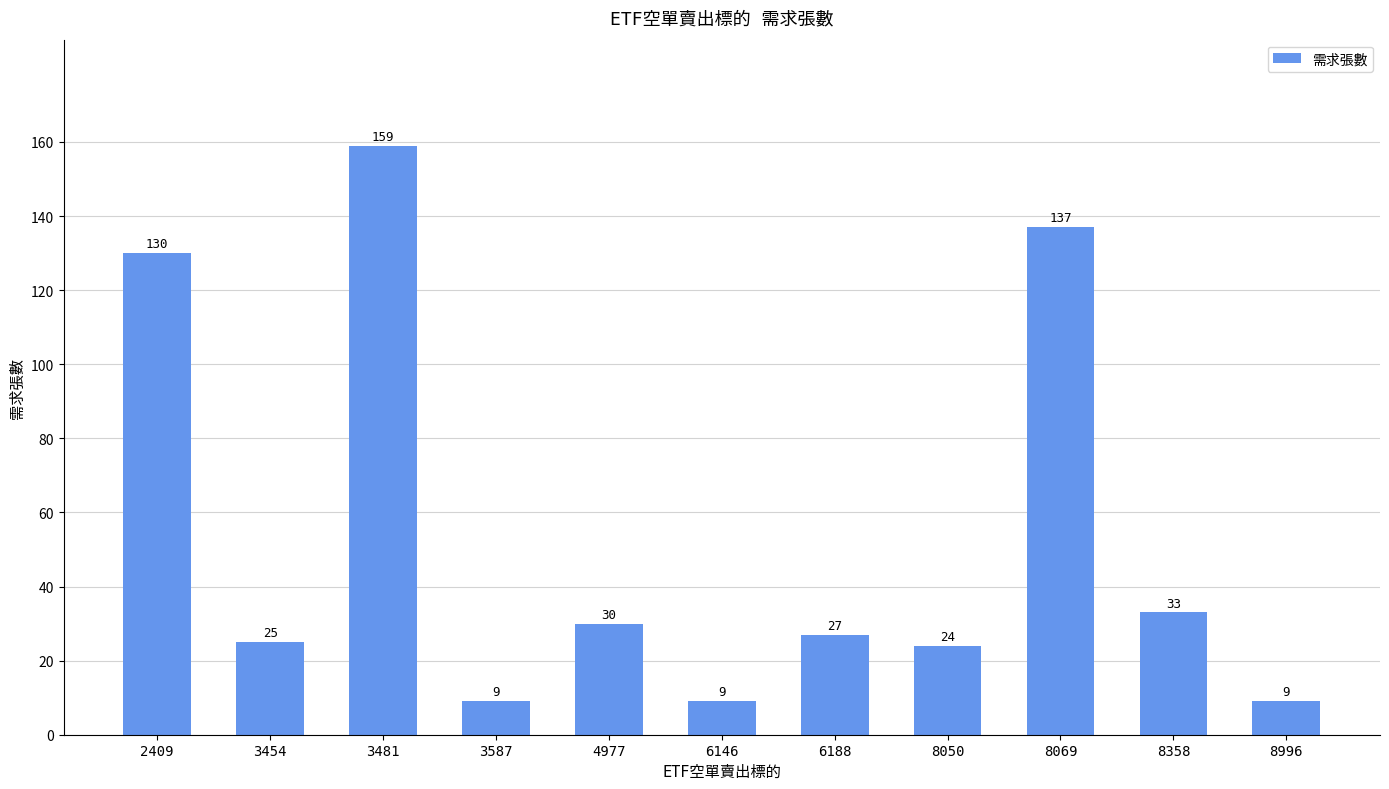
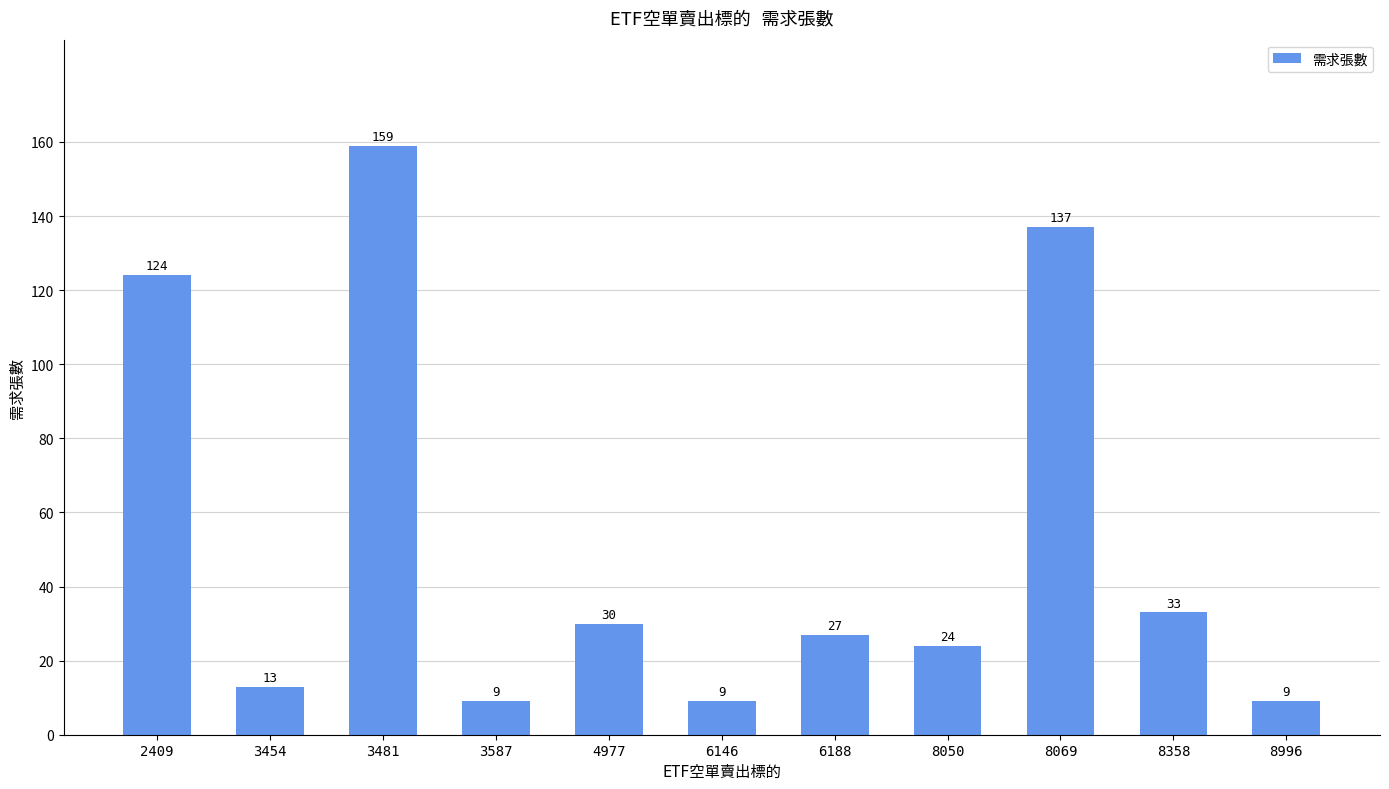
2409: 130 -> 124
3454: 25 -> 13
